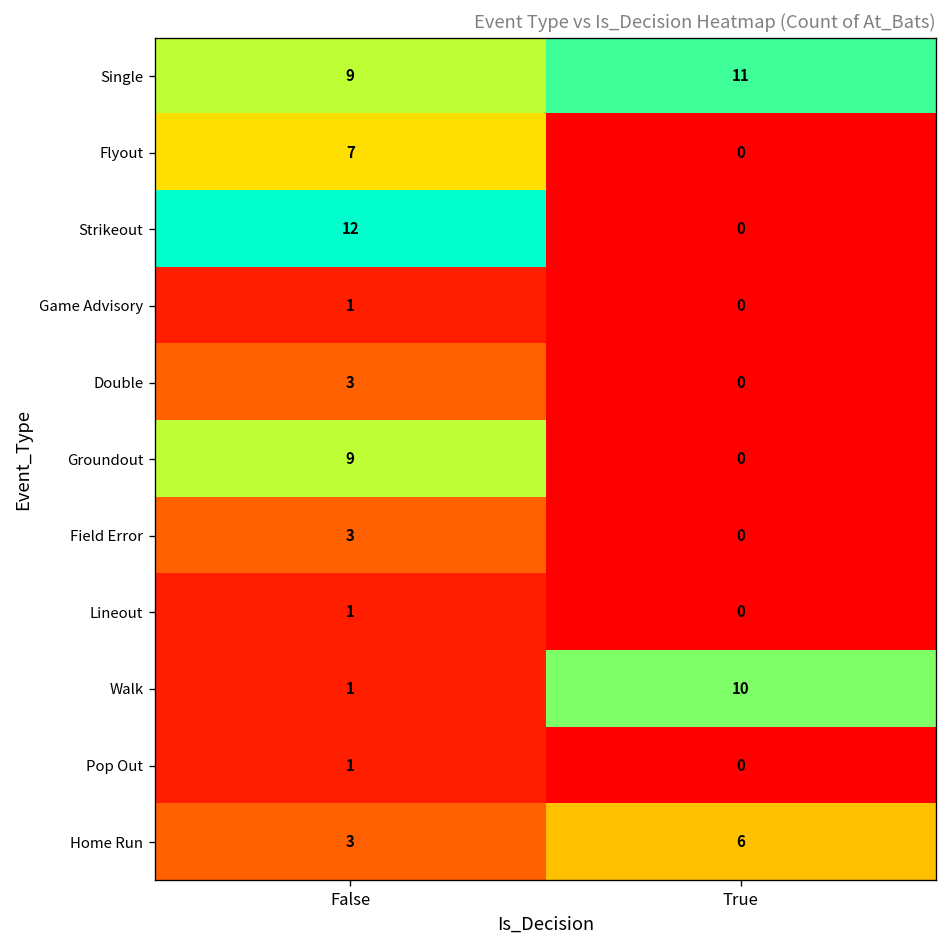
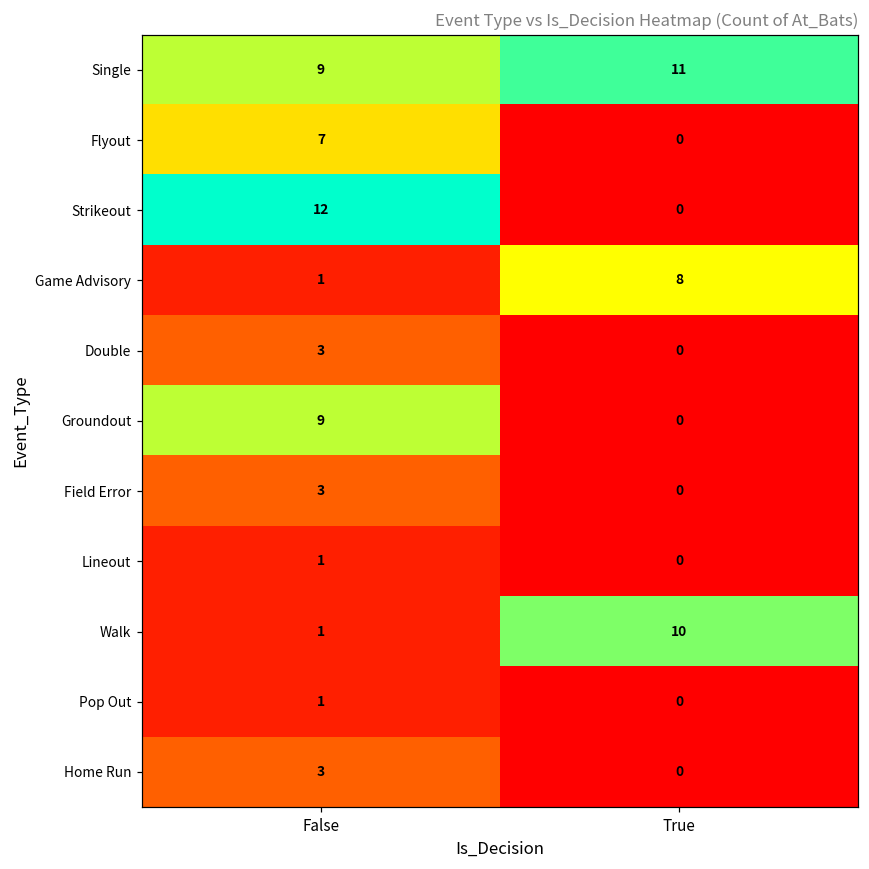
Game Advisory, True: 0 -> 8
Home Run, True: 6 -> 0
